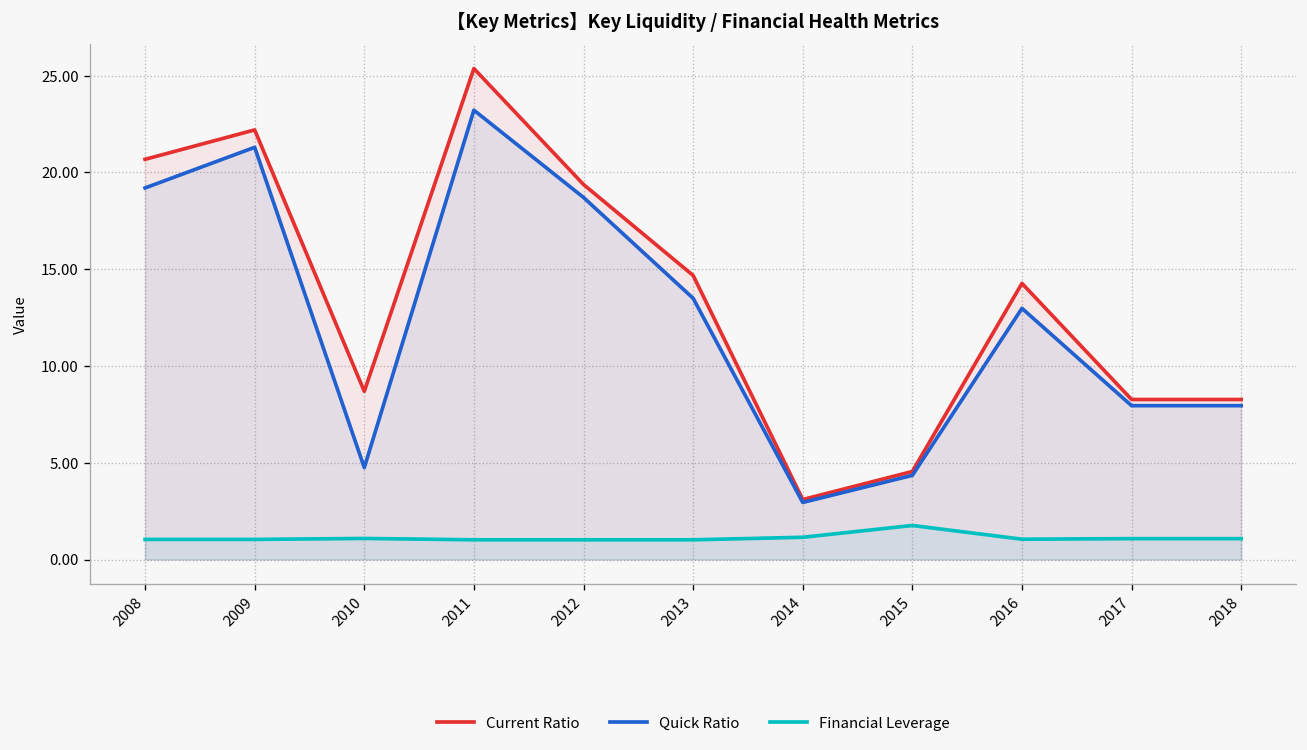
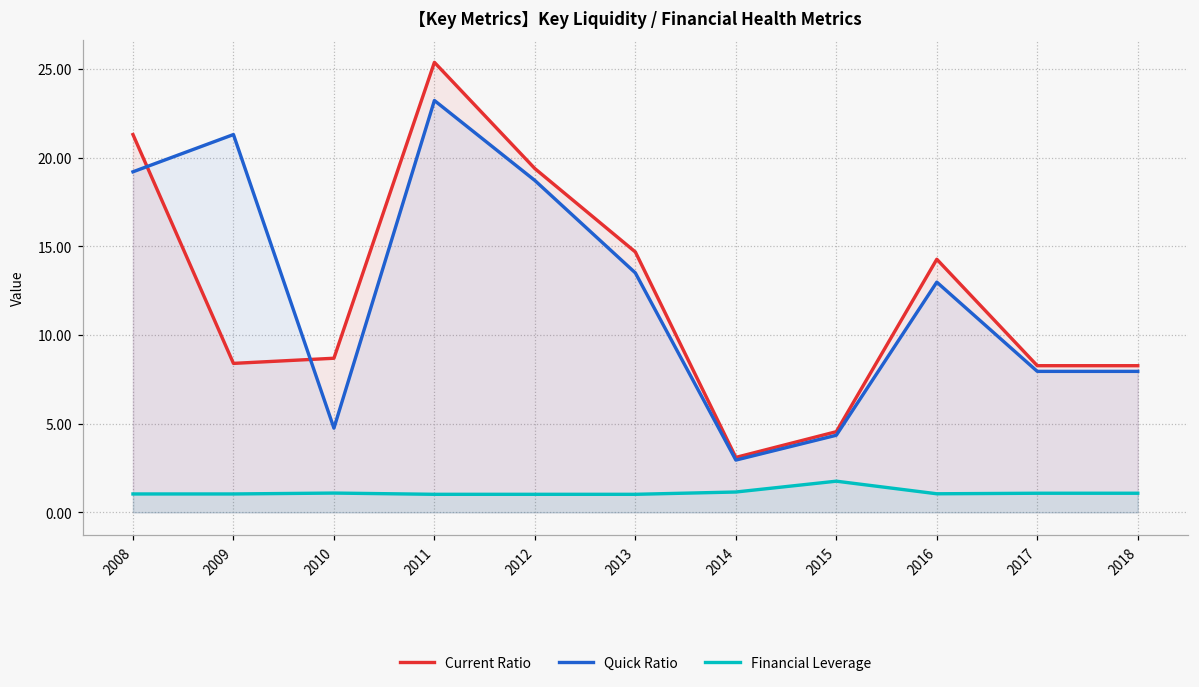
Current Ratio, 2008: 20.7 -> 21.3
Current Ratio, 2009: 22.2 -> 8.4
